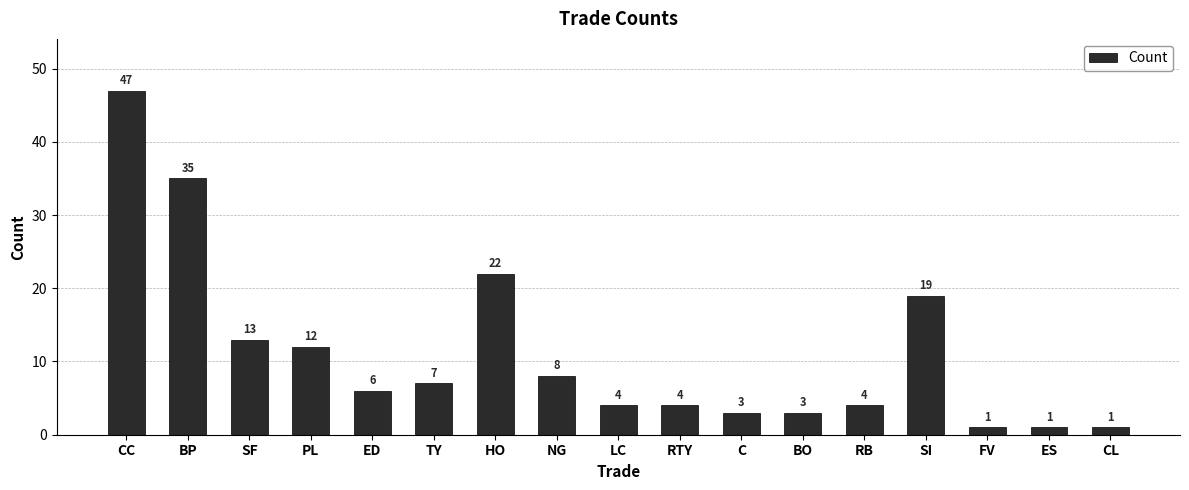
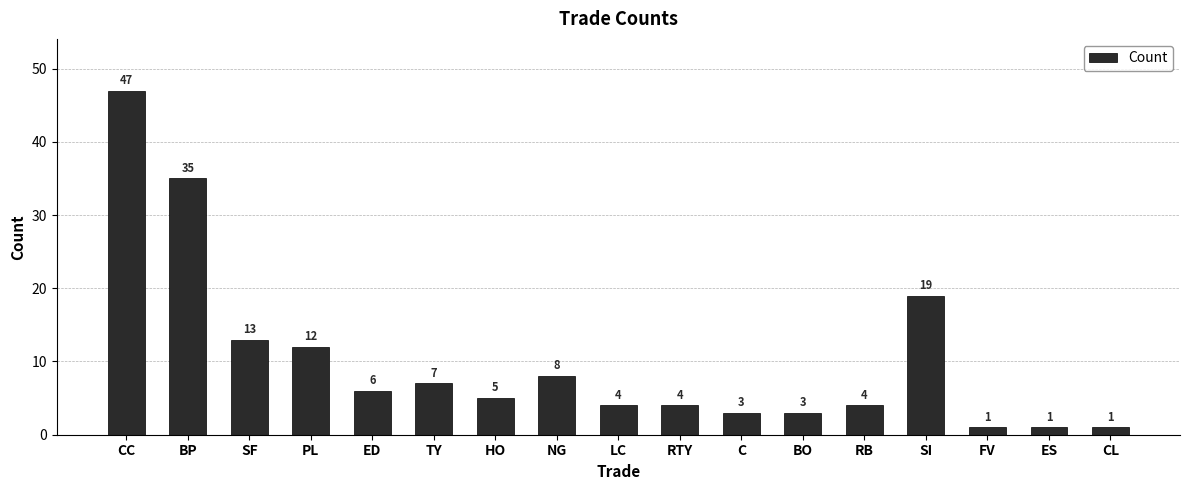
HO: 22 -> 5
